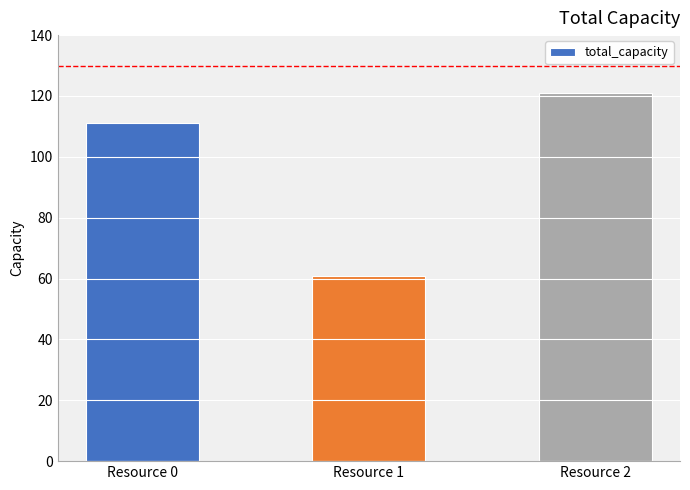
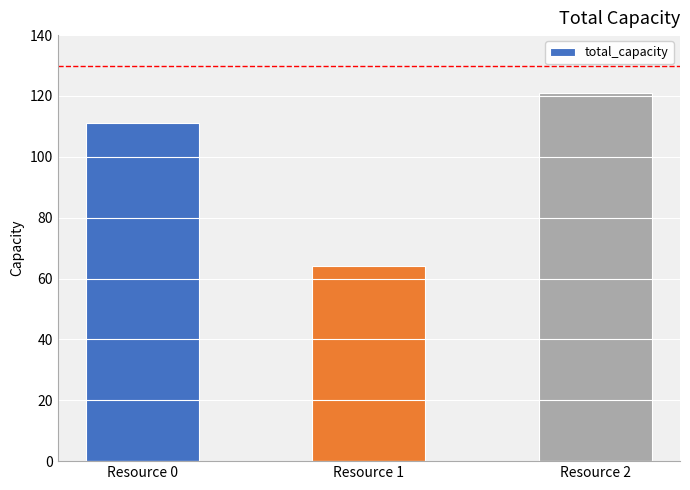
Resource 1: 61 -> 64
